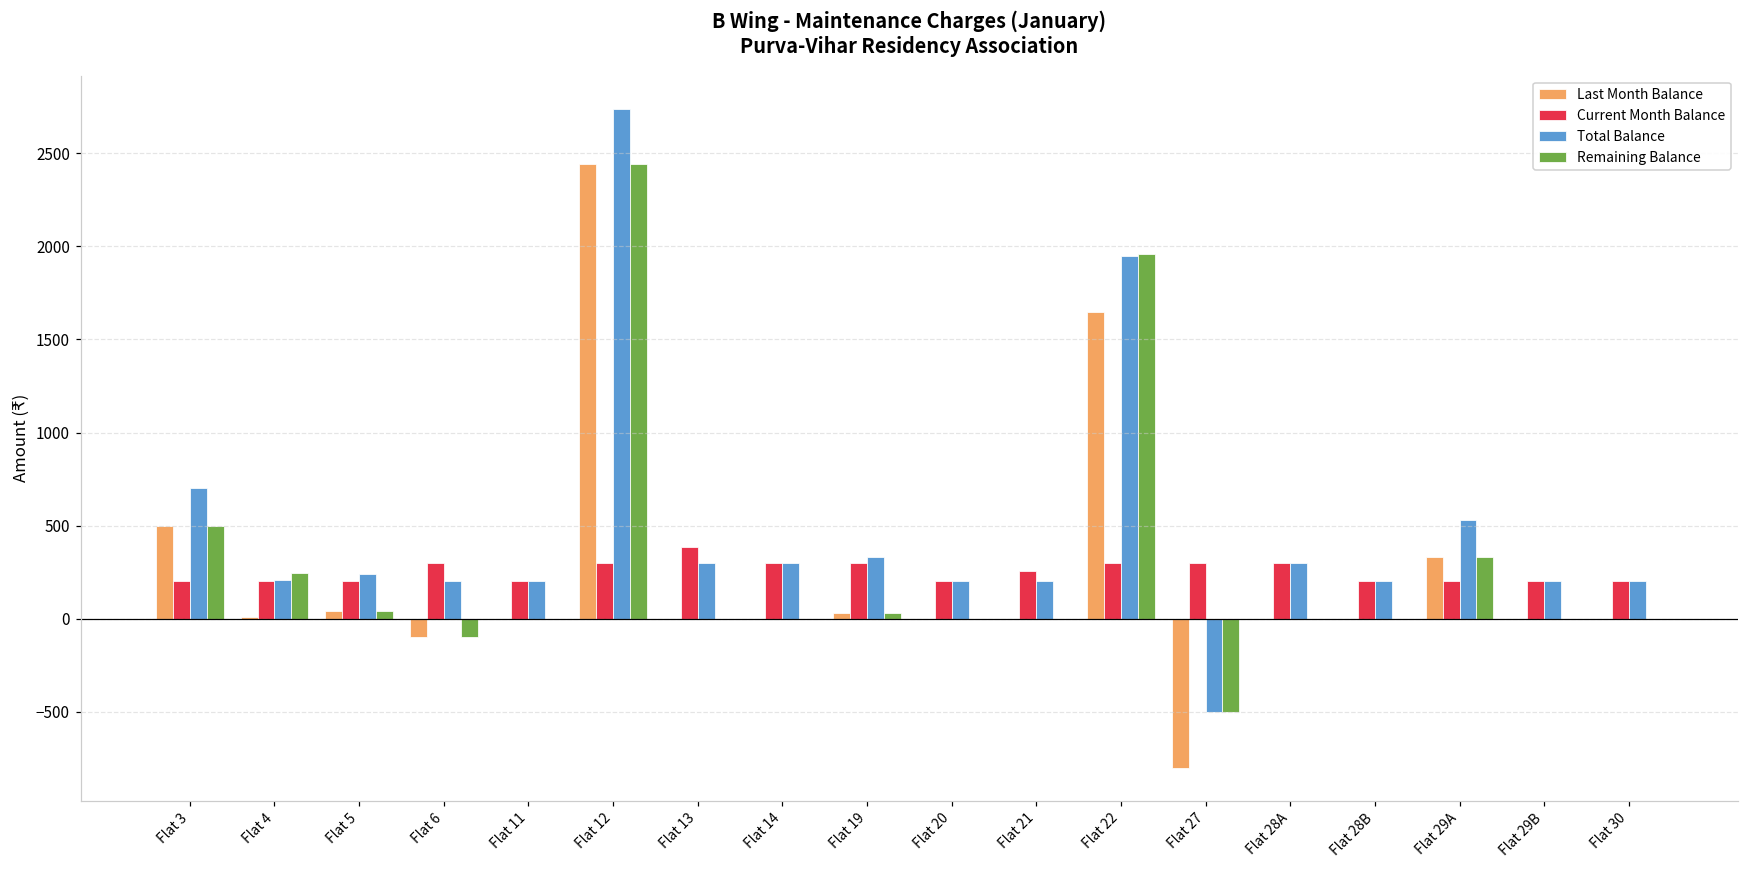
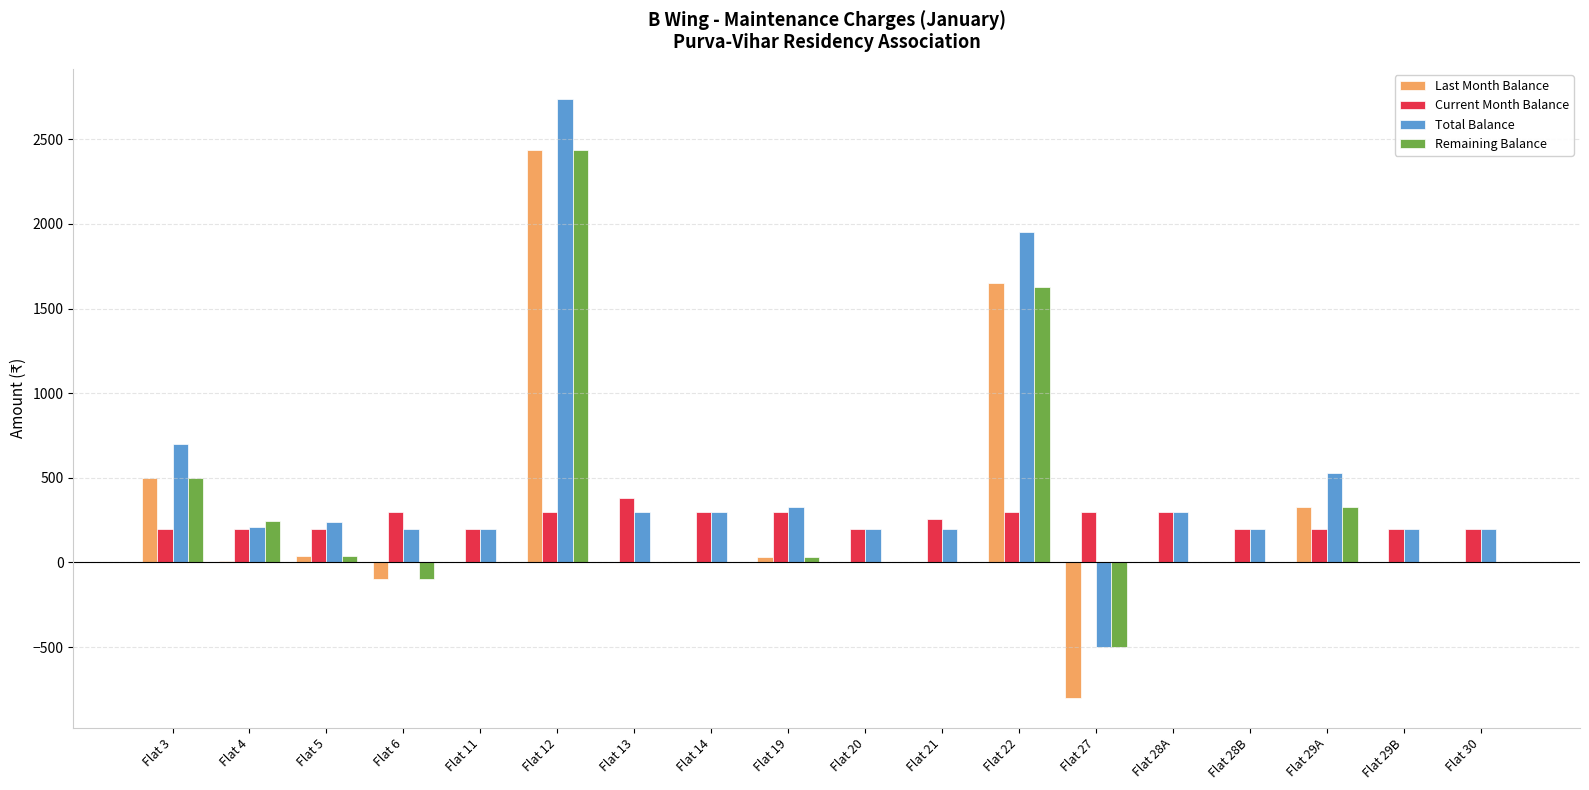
Remaining Balance, Flat 22: 1960 -> 1630
